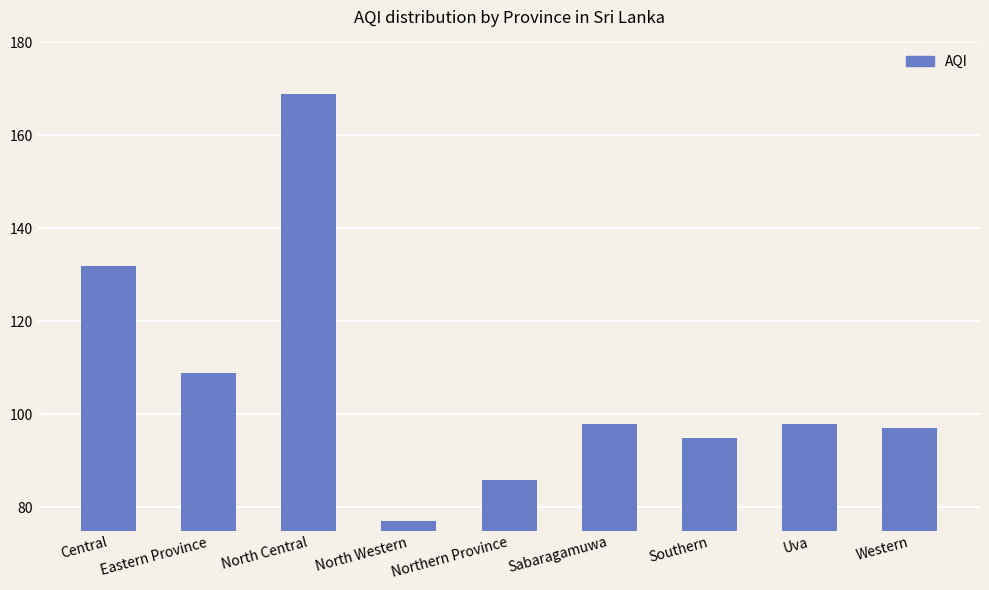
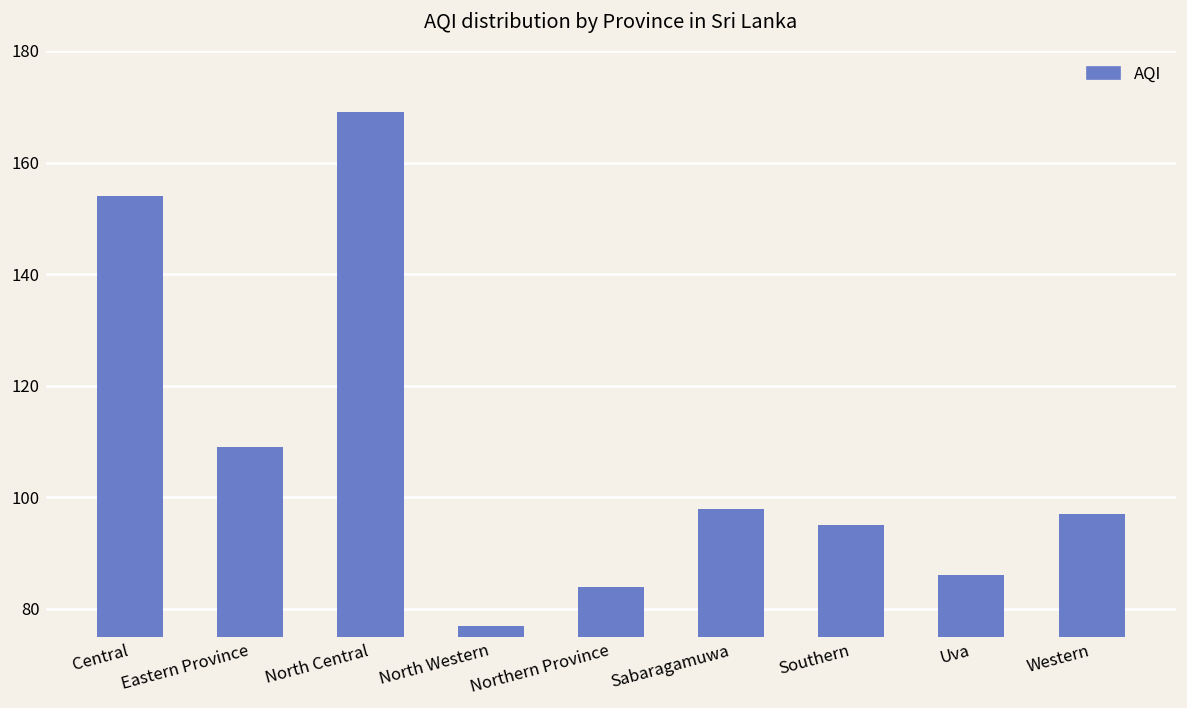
Central: 132 -> 154
Northern Province: 86 -> 84
Uva: 98 -> 86
